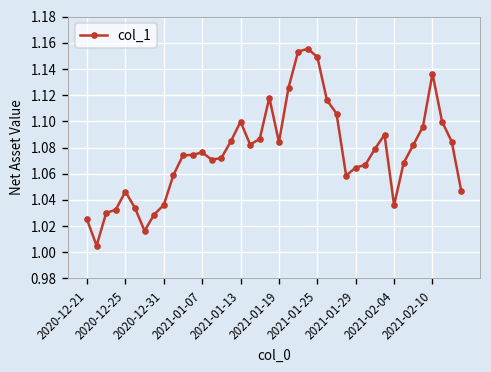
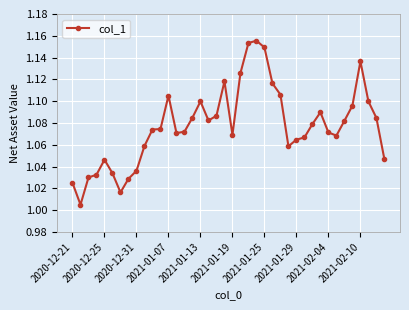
2021-01-07: 1.076 -> 1.105
2021-01-19: 1.084 -> 1.069
2021-02-04: 1.036 -> 1.071
